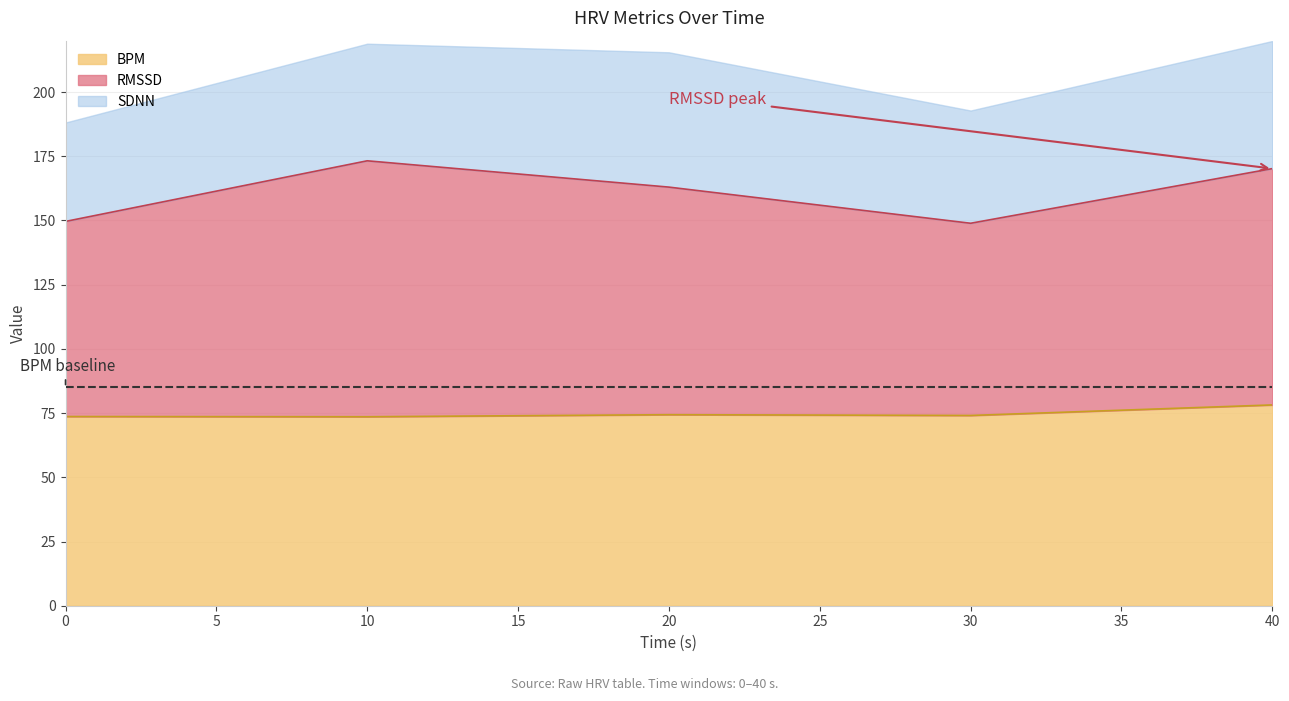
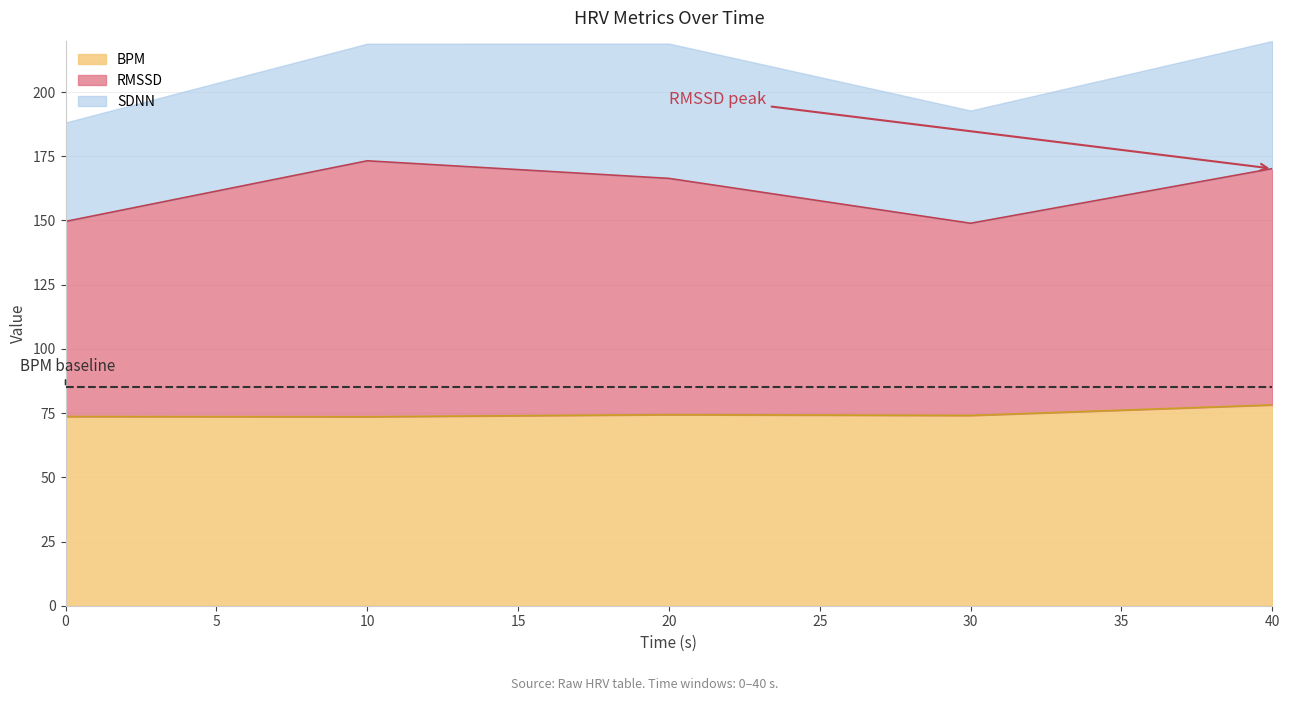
RMSSD, 20: 89 -> 92
